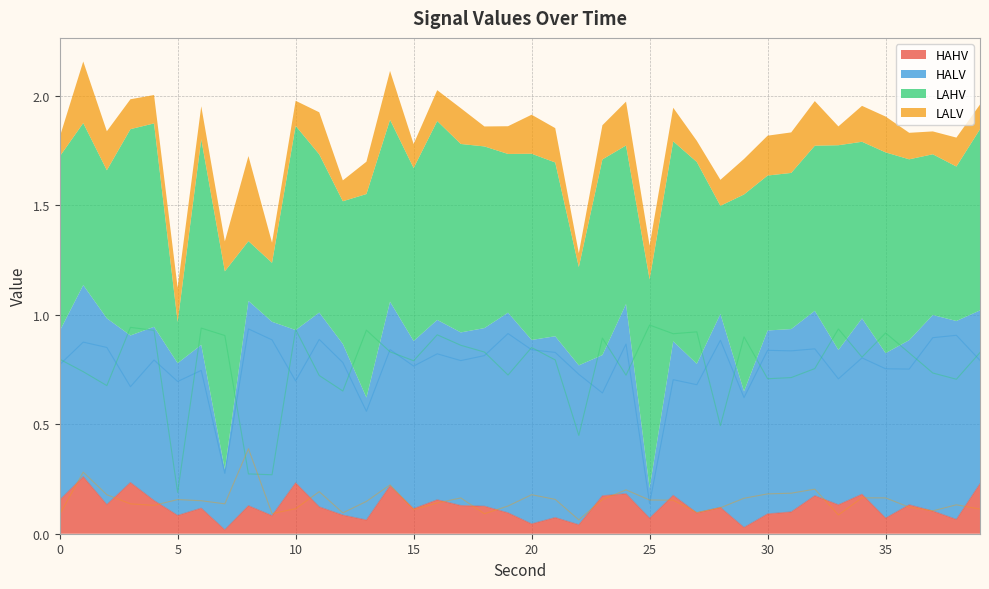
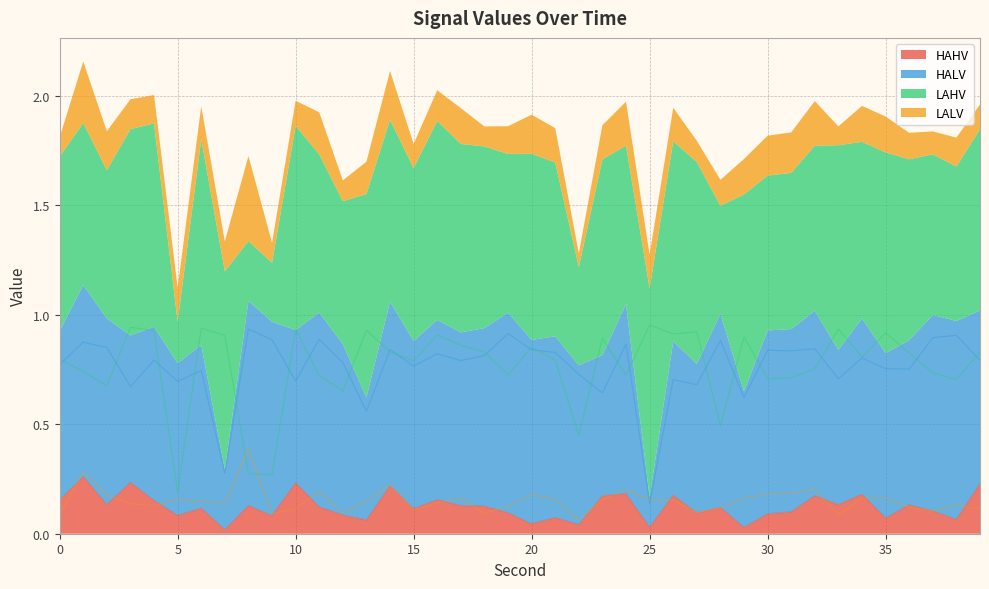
HAHV, 25: 0.07 -> 0.03
